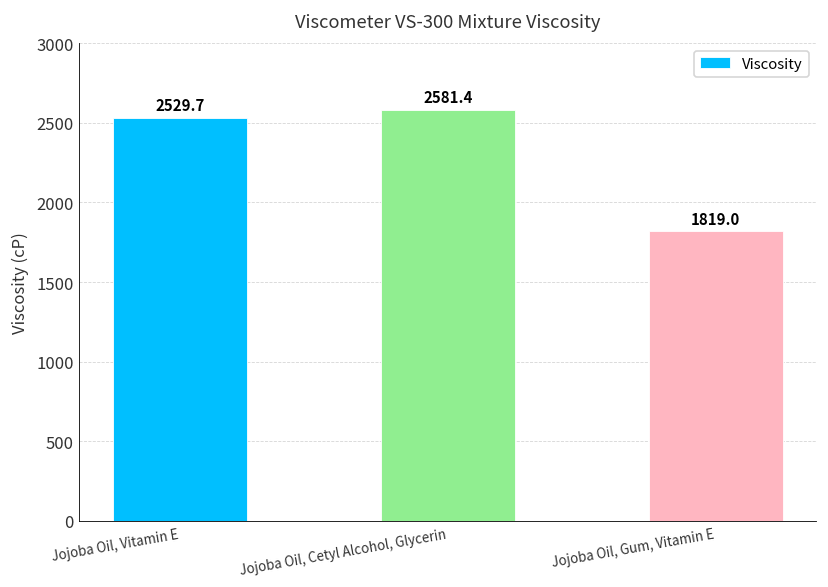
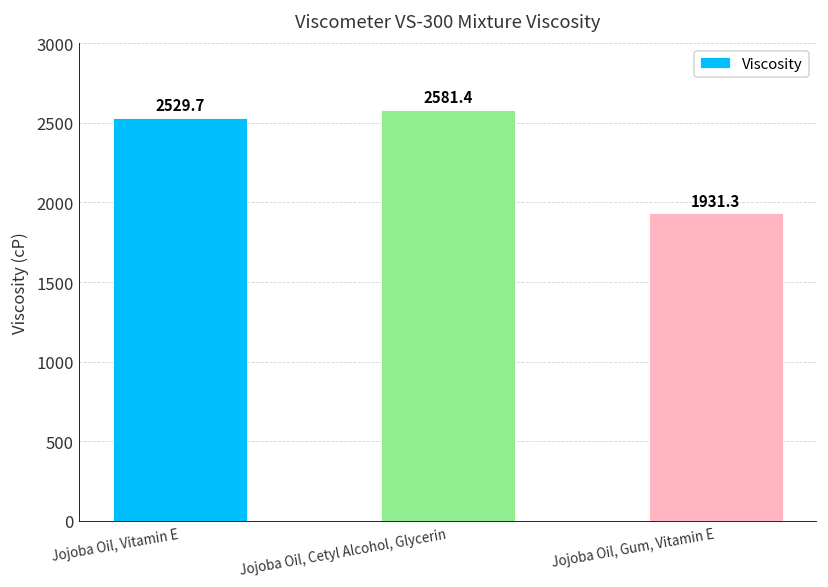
Jojoba Oil, Gum, Vitamin E: 1819.0 -> 1931.3
